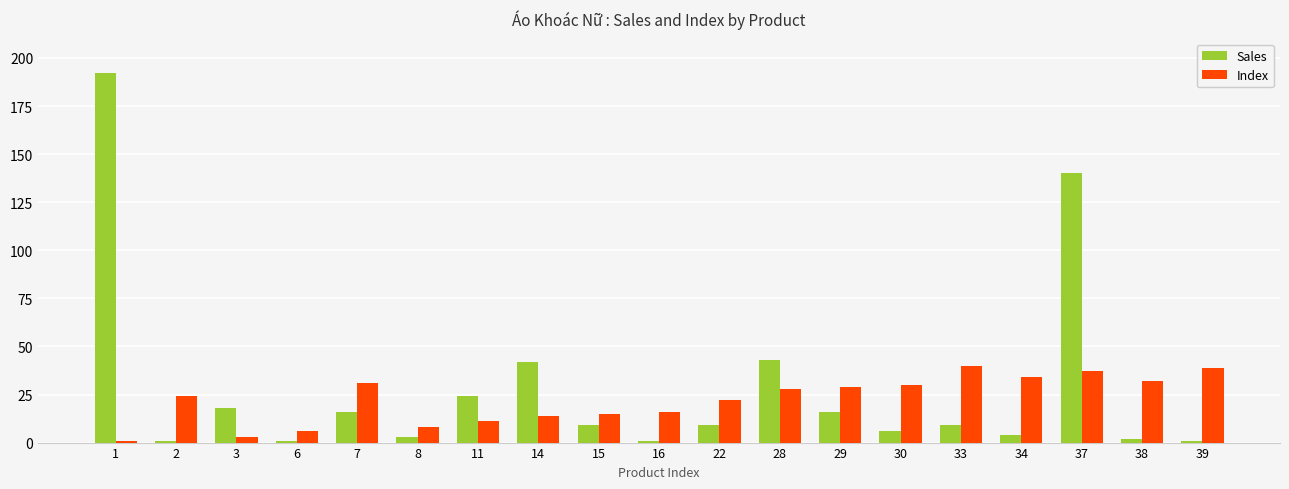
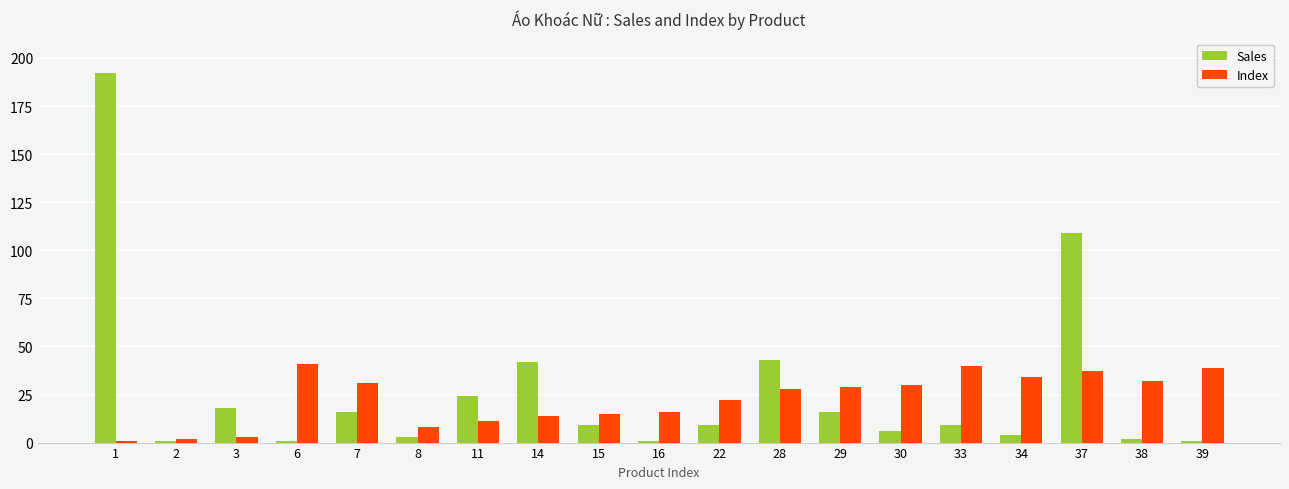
Index, 2: 24 -> 2
Index, 6: 6 -> 41
Sales, 37: 140 -> 109
